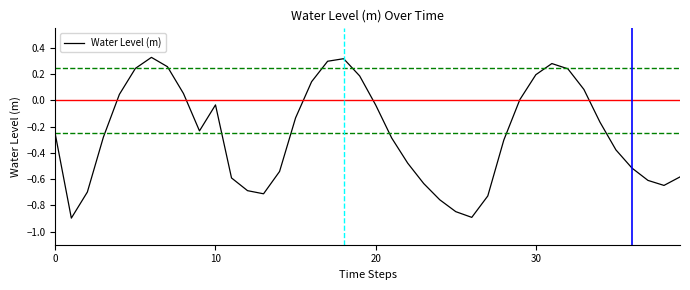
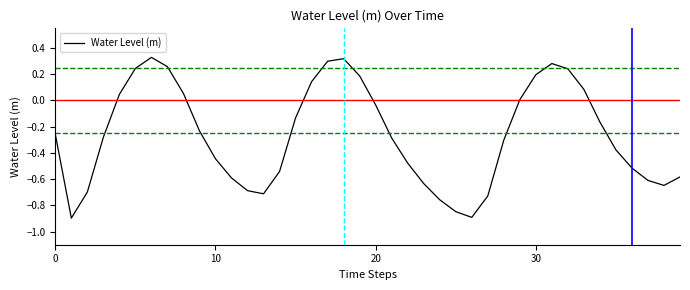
10: -0.03 -> -0.44
